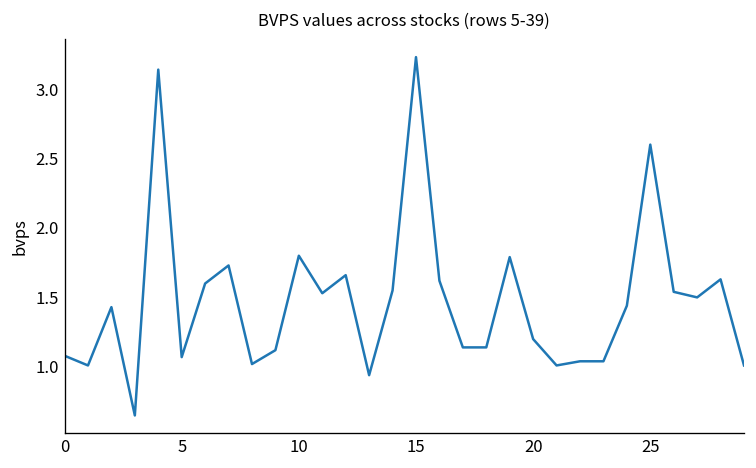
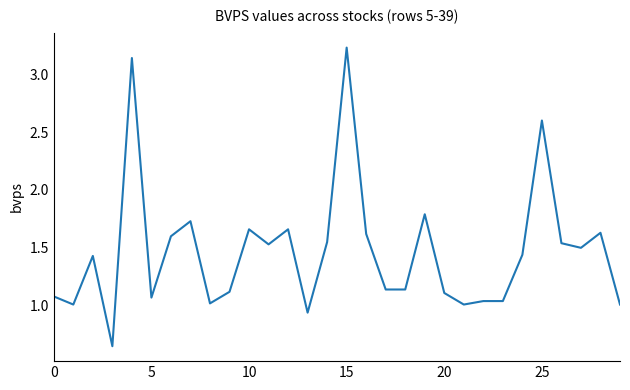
10: 1.80 -> 1.66
20: 1.20 -> 1.11
